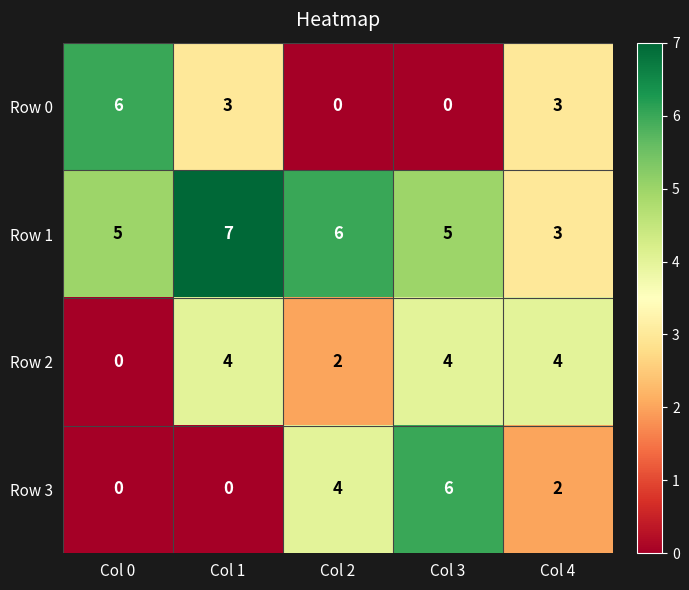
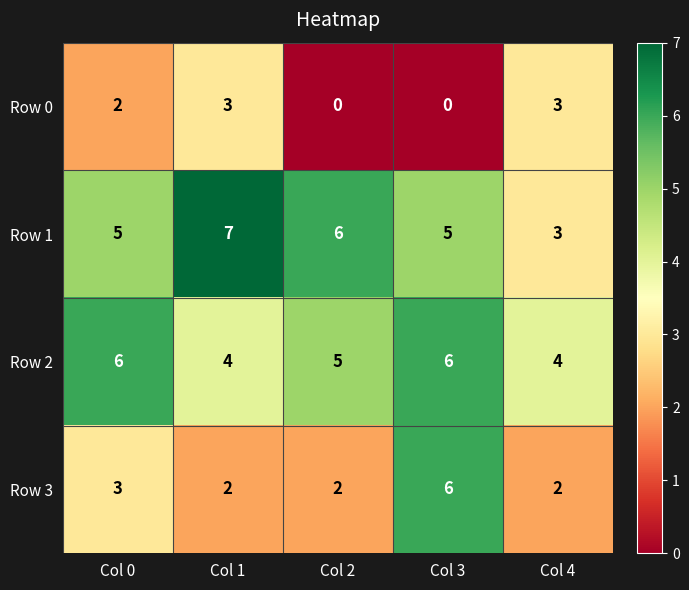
Row 0, Col 0: 6 -> 2
Row 2, Col 0: 0 -> 6
Row 2, Col 2: 2 -> 5
Row 2, Col 3: 4 -> 6
Row 3, Col 0: 0 -> 3
Row 3, Col 1: 0 -> 2
Row 3, Col 2: 4 -> 2
